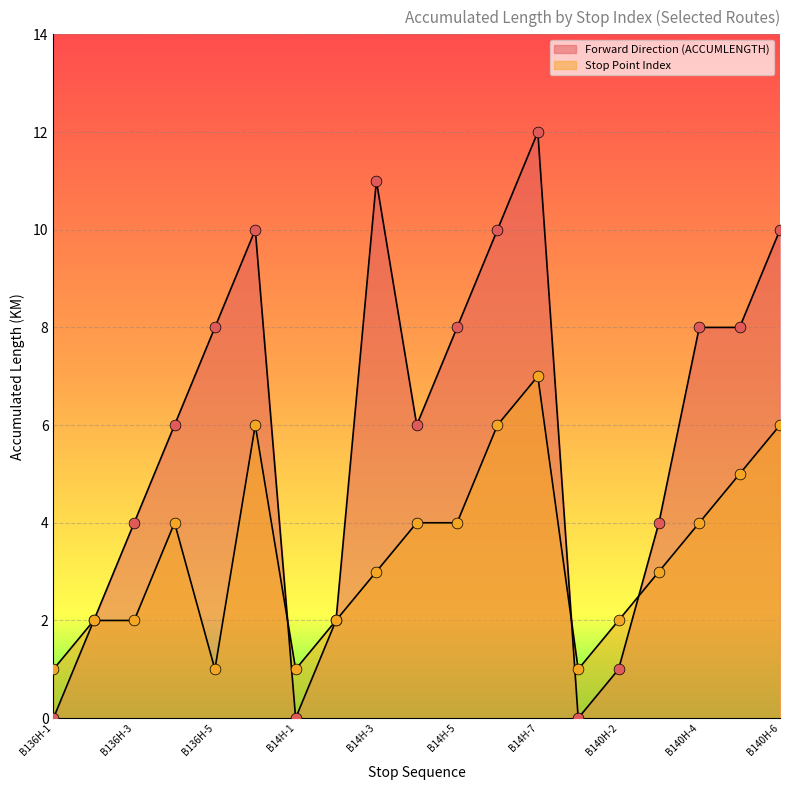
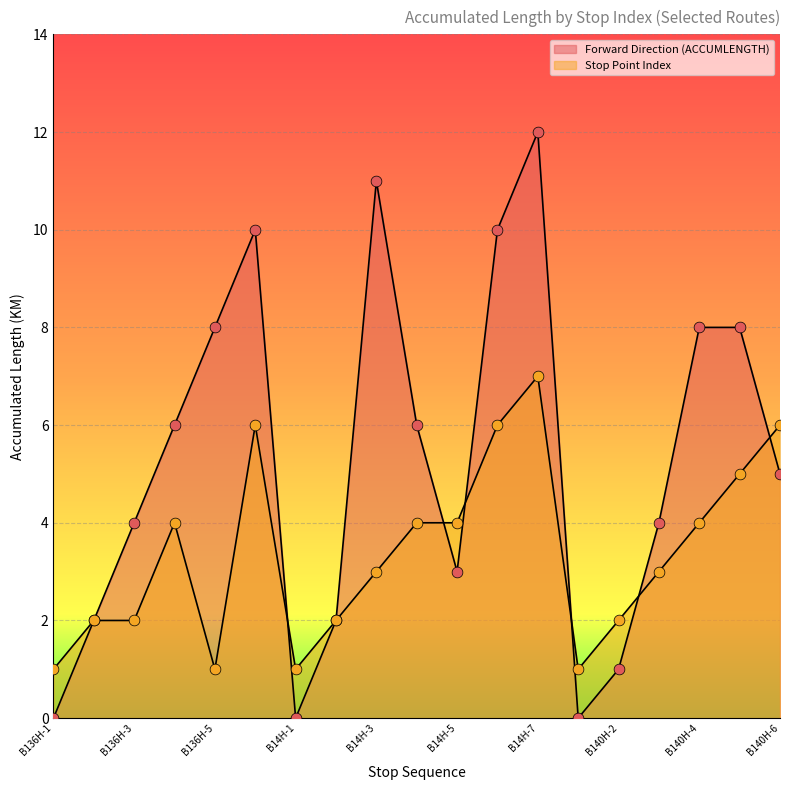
Forward Direction (ACCUMLENGTH), B14H-5: 8 -> 3
Forward Direction (ACCUMLENGTH), B140H-6: 10 -> 5
